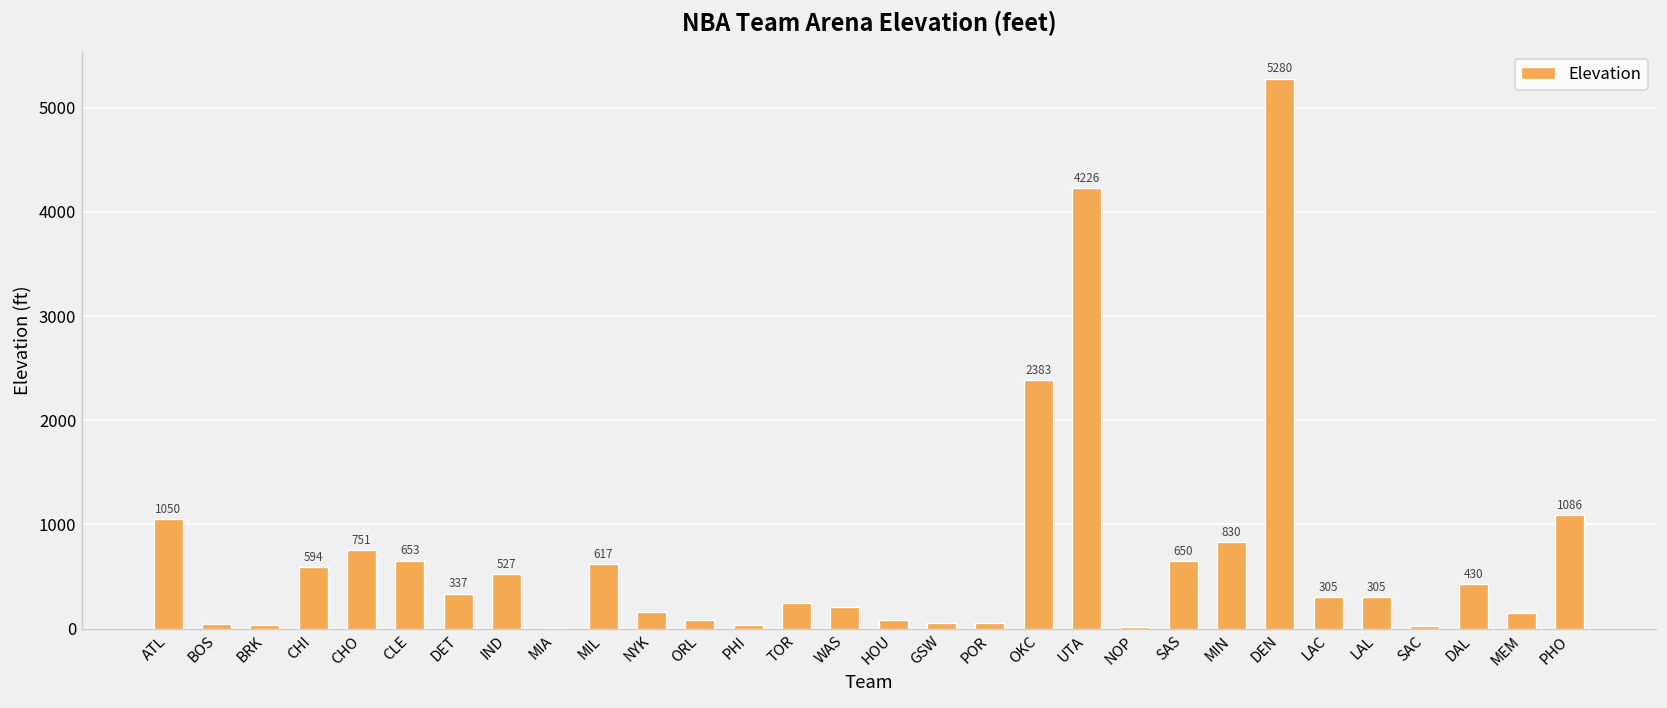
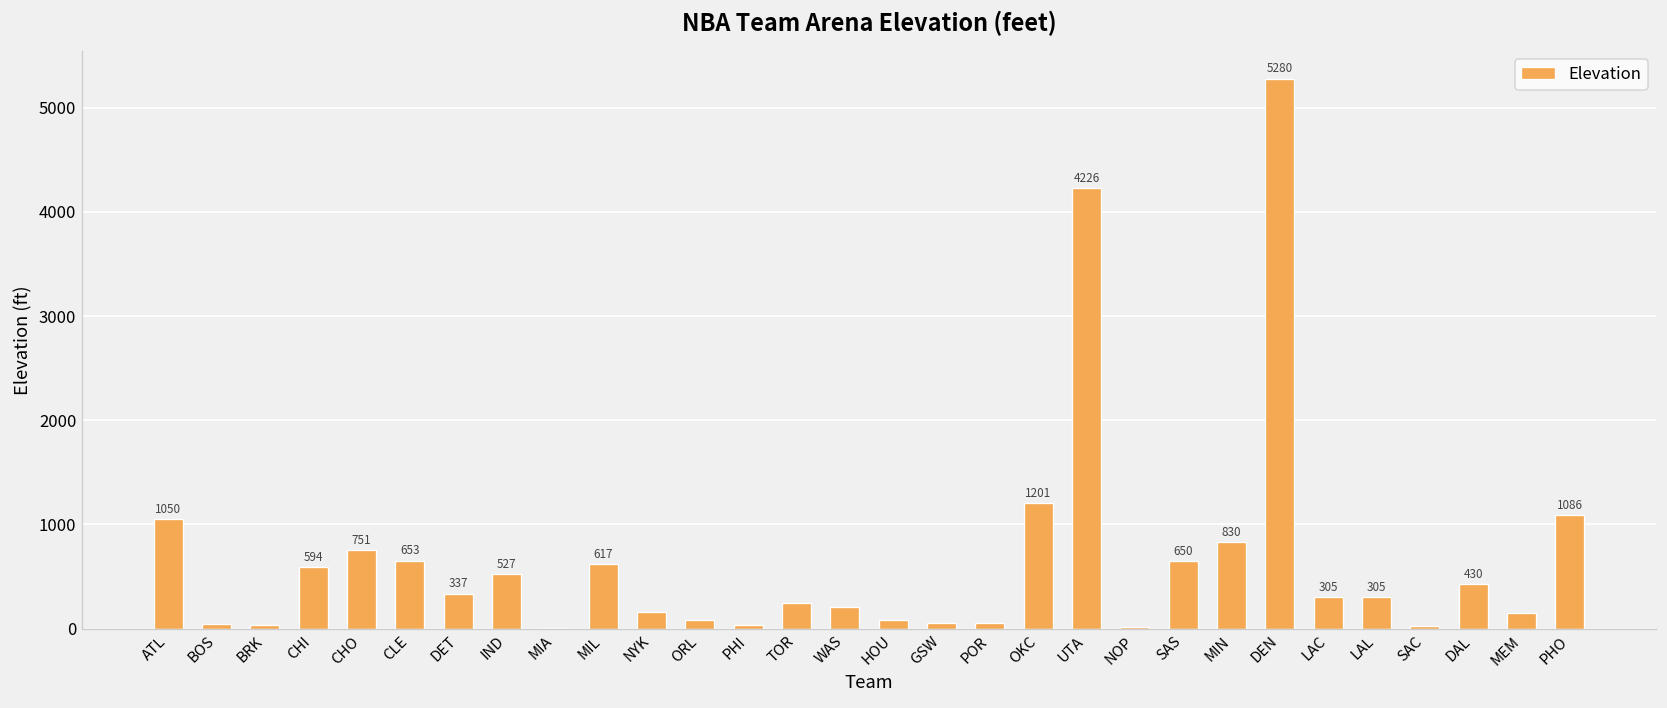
OKC: 2383 -> 1201
